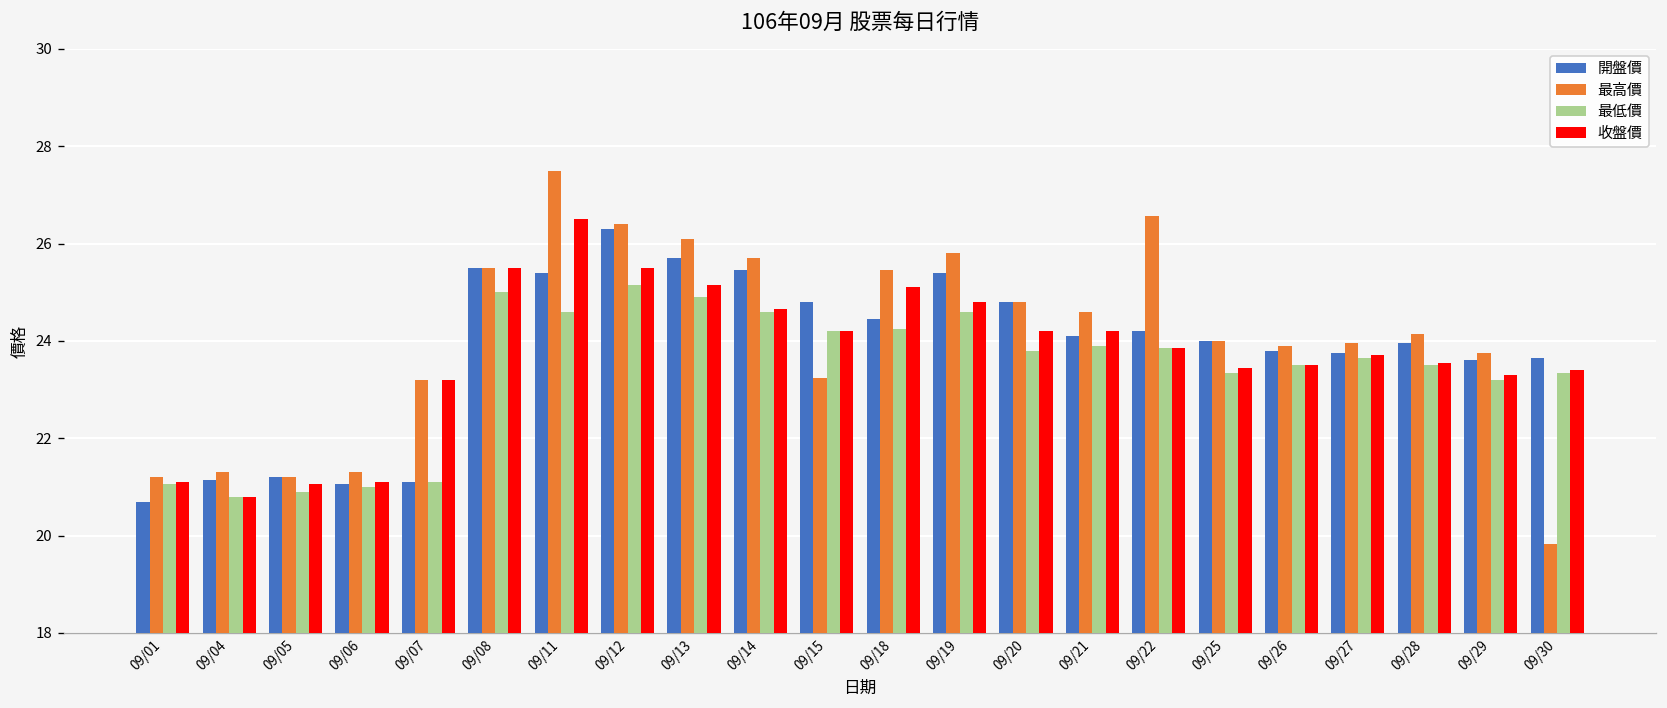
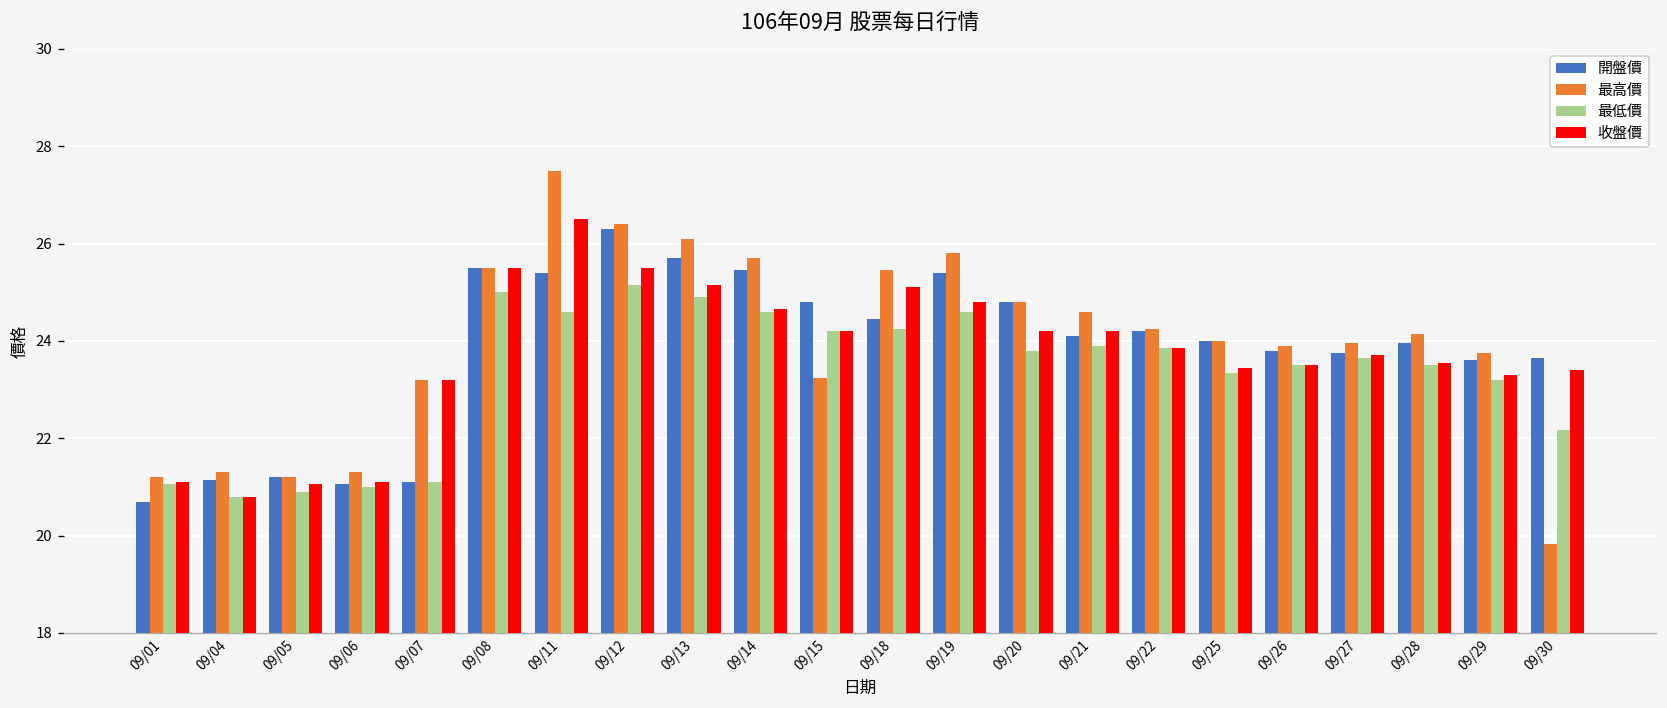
最高價, 09/22: 26.6 -> 24.3
最低價, 09/30: 23.4 -> 22.2
